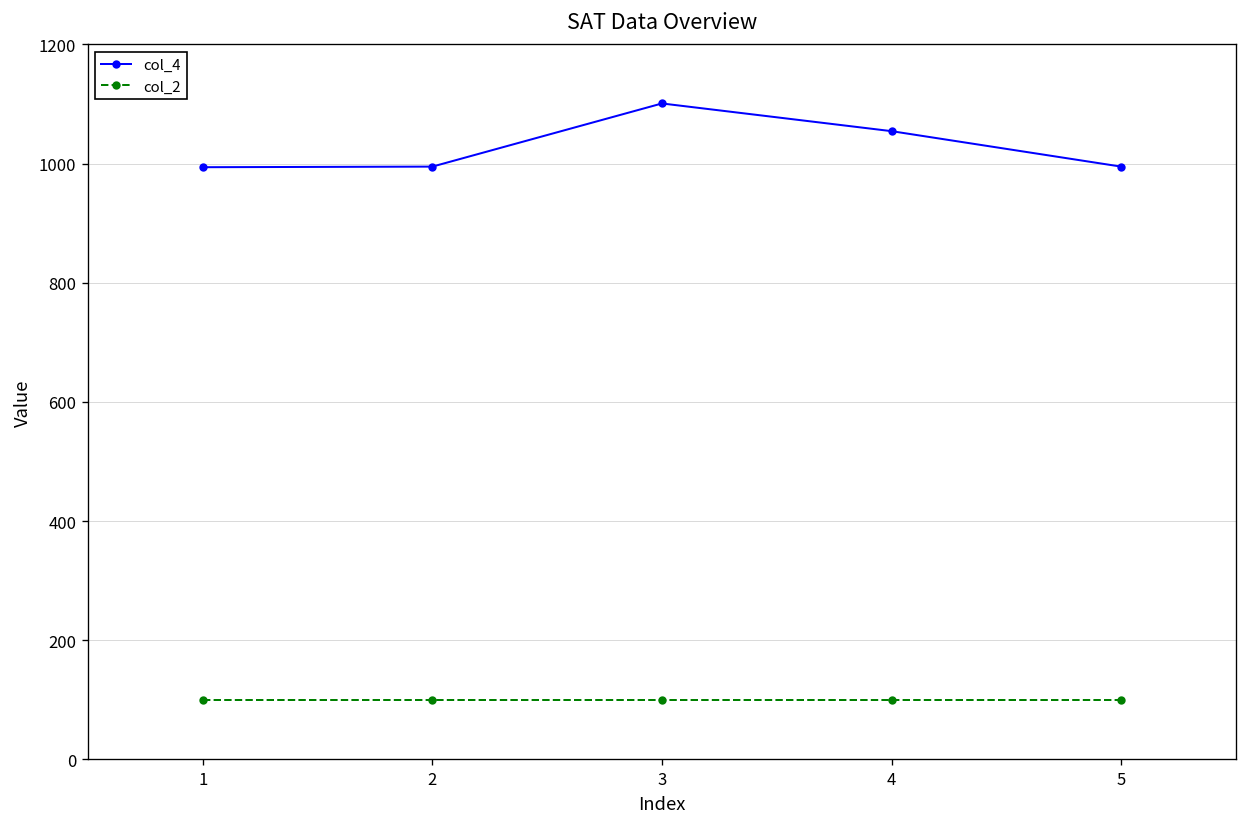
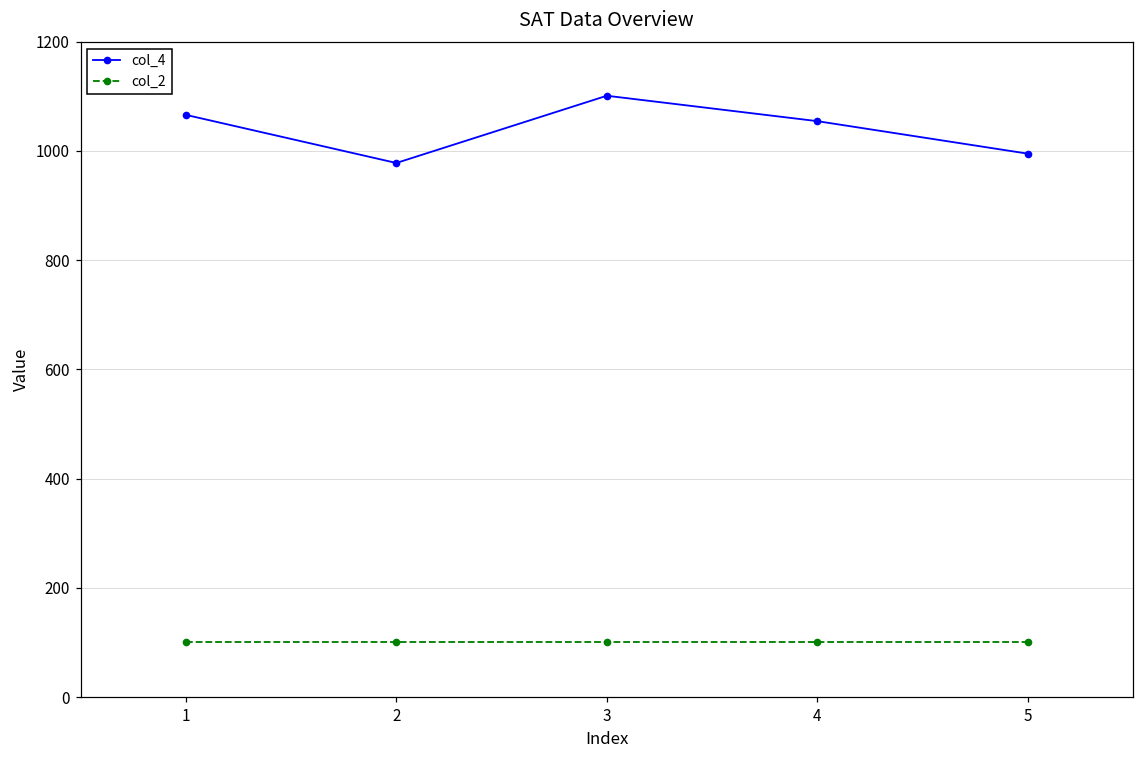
col_4, 1: 990 -> 1070
col_4, 2: 1000 -> 980
